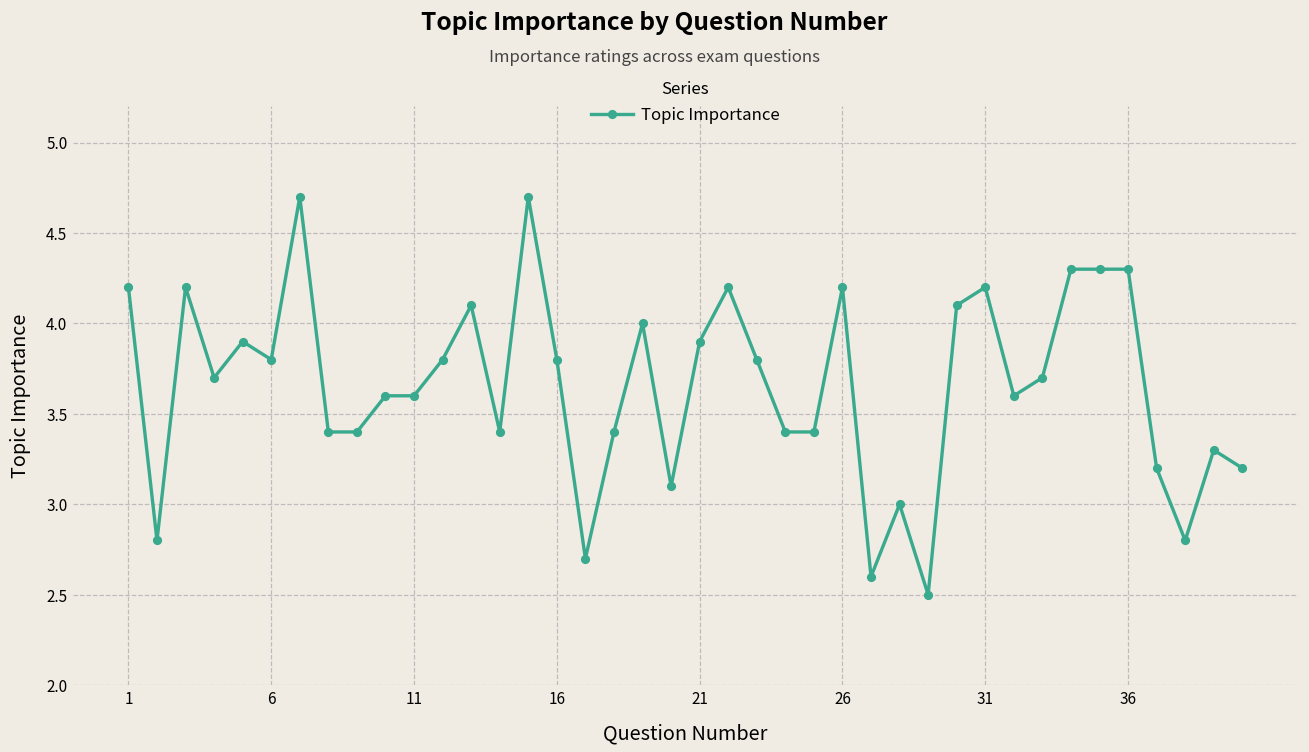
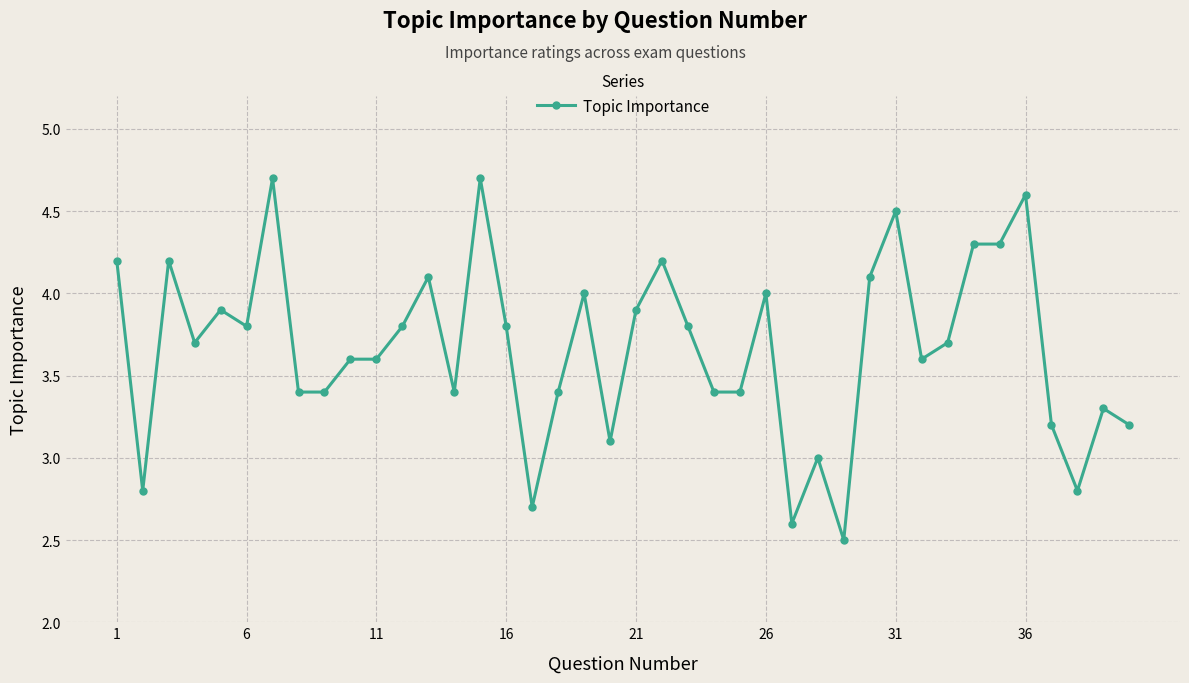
26: 4.2 -> 4.0
31: 4.2 -> 4.5
36: 4.3 -> 4.6
